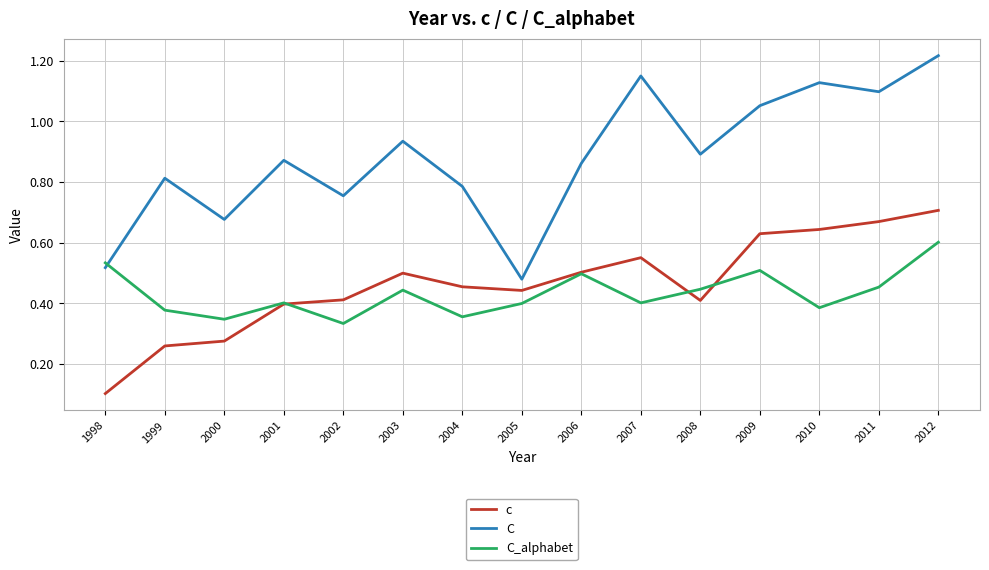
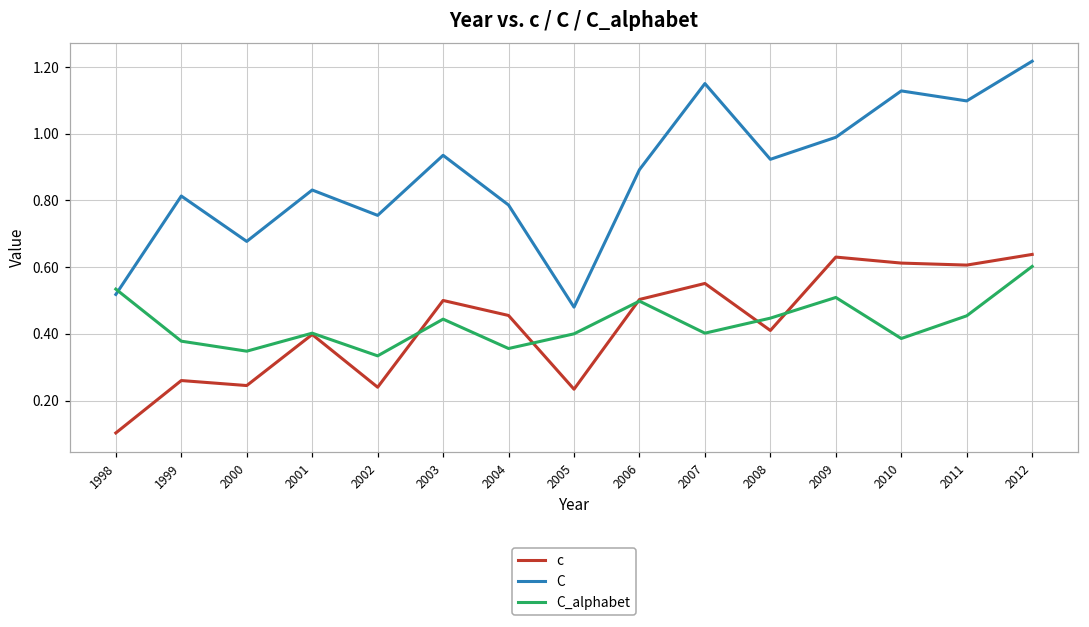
c, 2000: 0.28 -> 0.25
C, 2001: 0.87 -> 0.83
c, 2002: 0.41 -> 0.24
c, 2005: 0.44 -> 0.23
C, 2006: 0.86 -> 0.89
C, 2008: 0.89 -> 0.92
C, 2009: 1.05 -> 0.99
c, 2010: 0.64 -> 0.61
c, 2011: 0.67 -> 0.61
c, 2012: 0.71 -> 0.64
